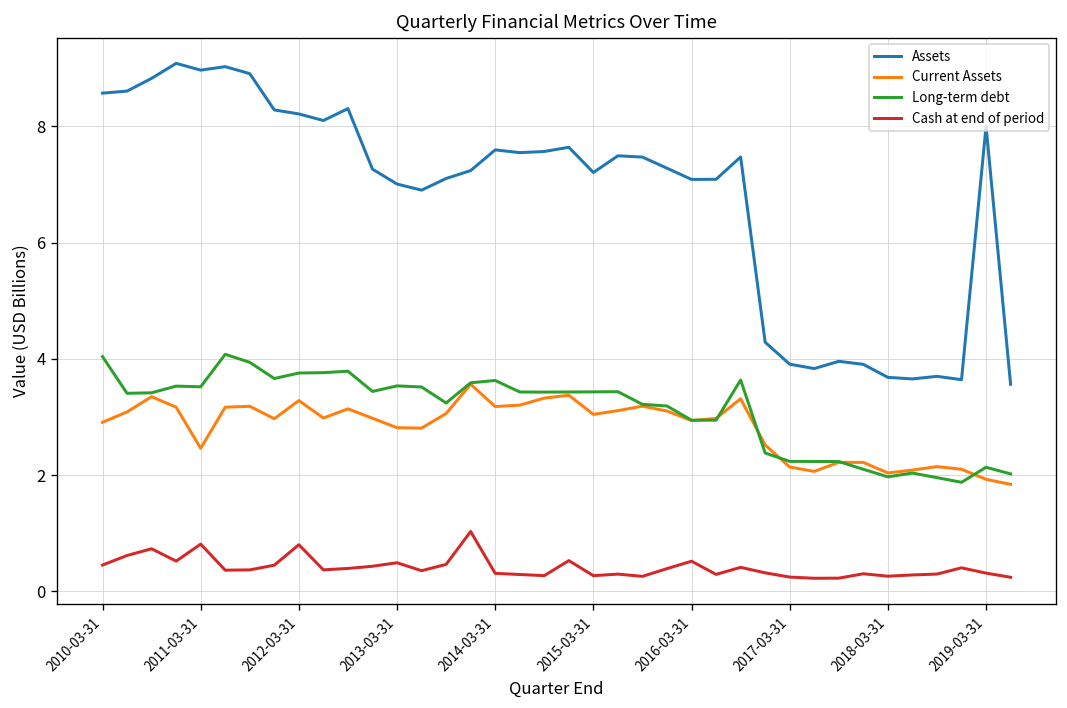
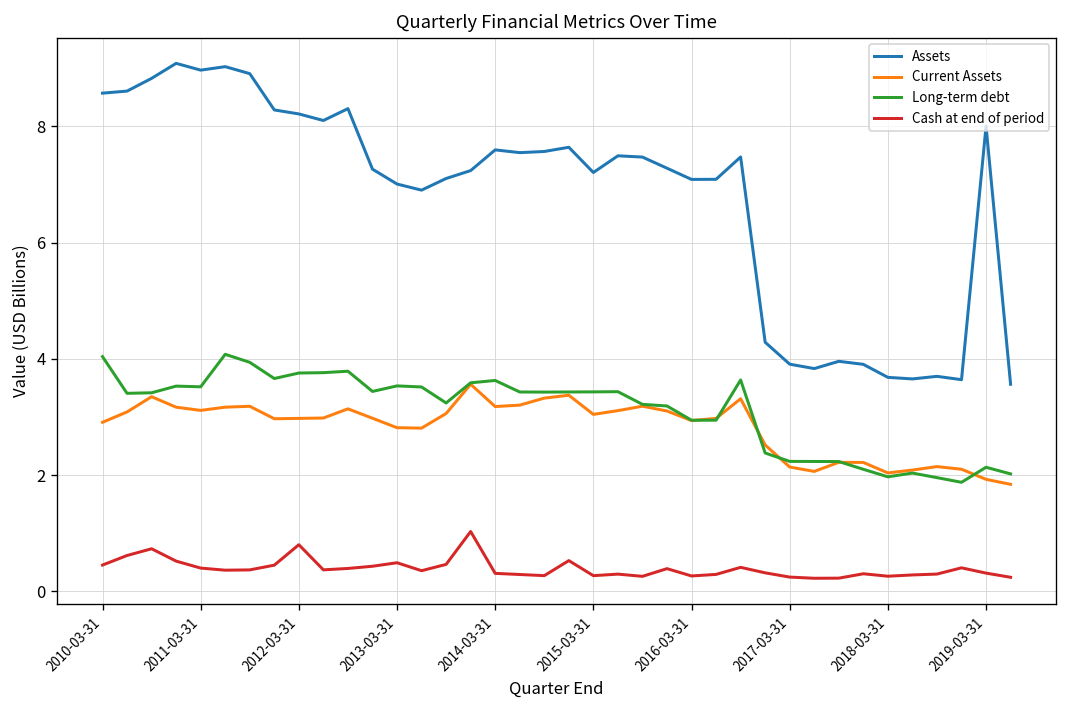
Current Assets, 2011-03-31: 2.5 -> 3.1
Cash at end of period, 2011-03-31: 0.8 -> 0.4
Current Assets, 2012-03-31: 3.3 -> 3.0
Cash at end of period, 2016-03-31: 0.5 -> 0.3
